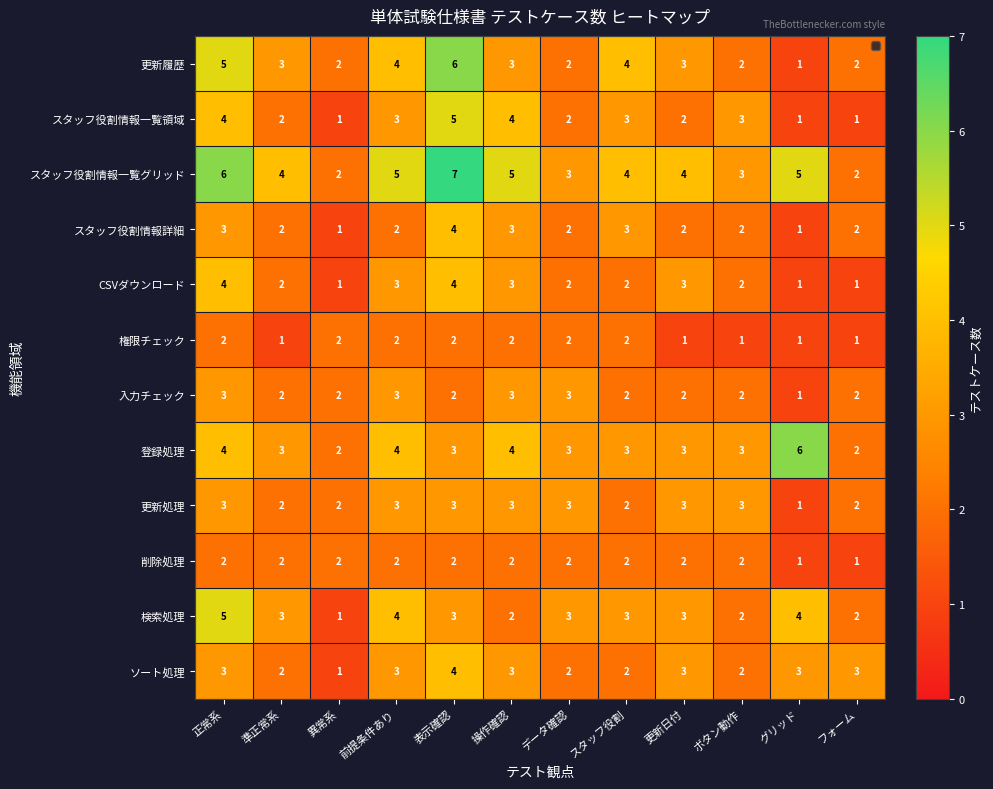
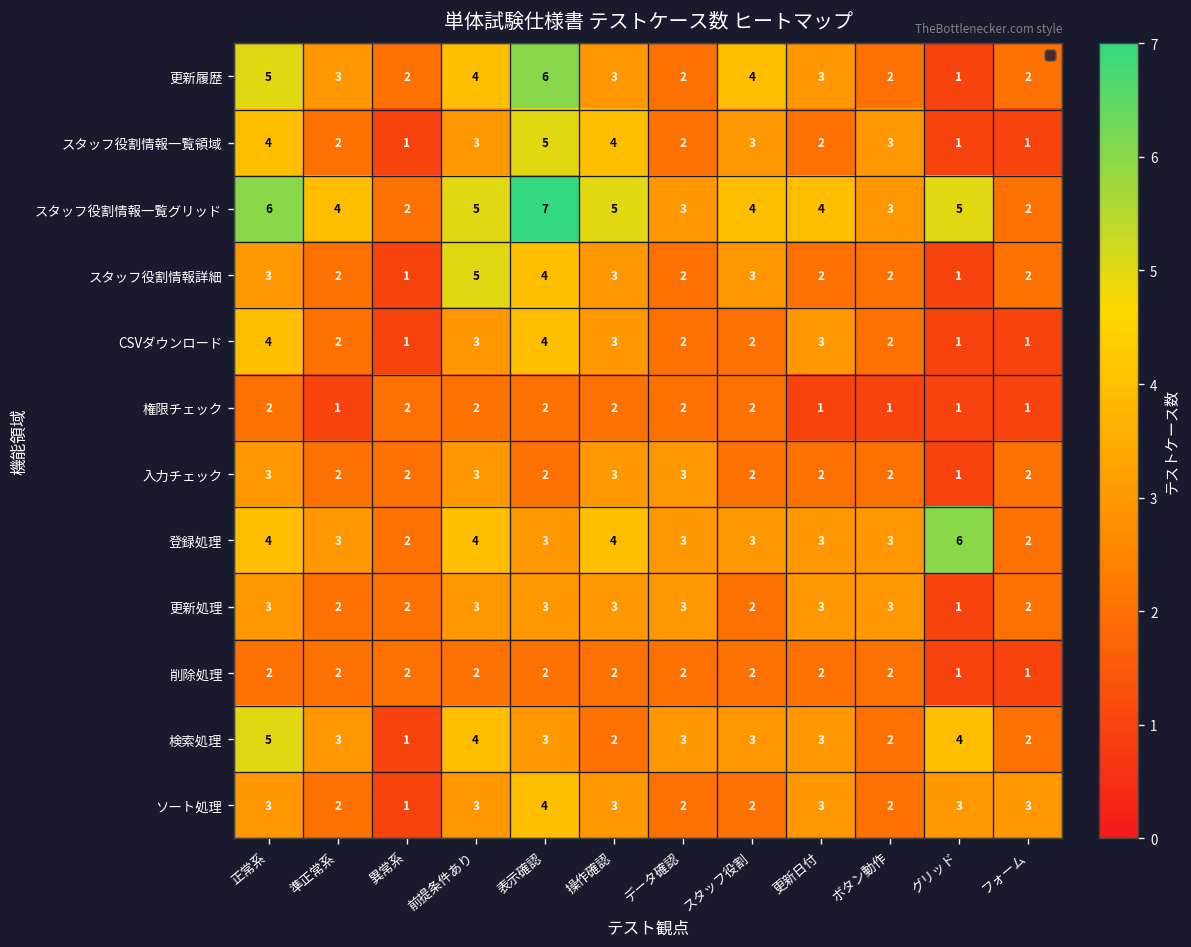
スタッフ役割情報詳細, 前提条件あり: 2 -> 5
